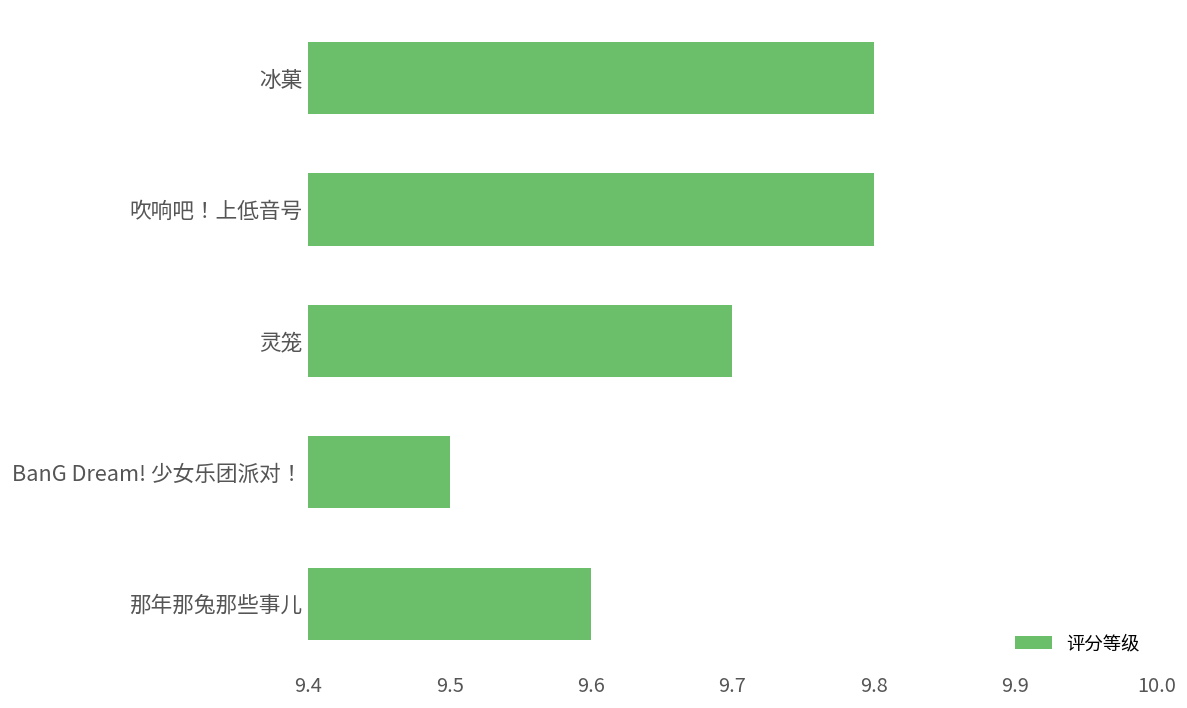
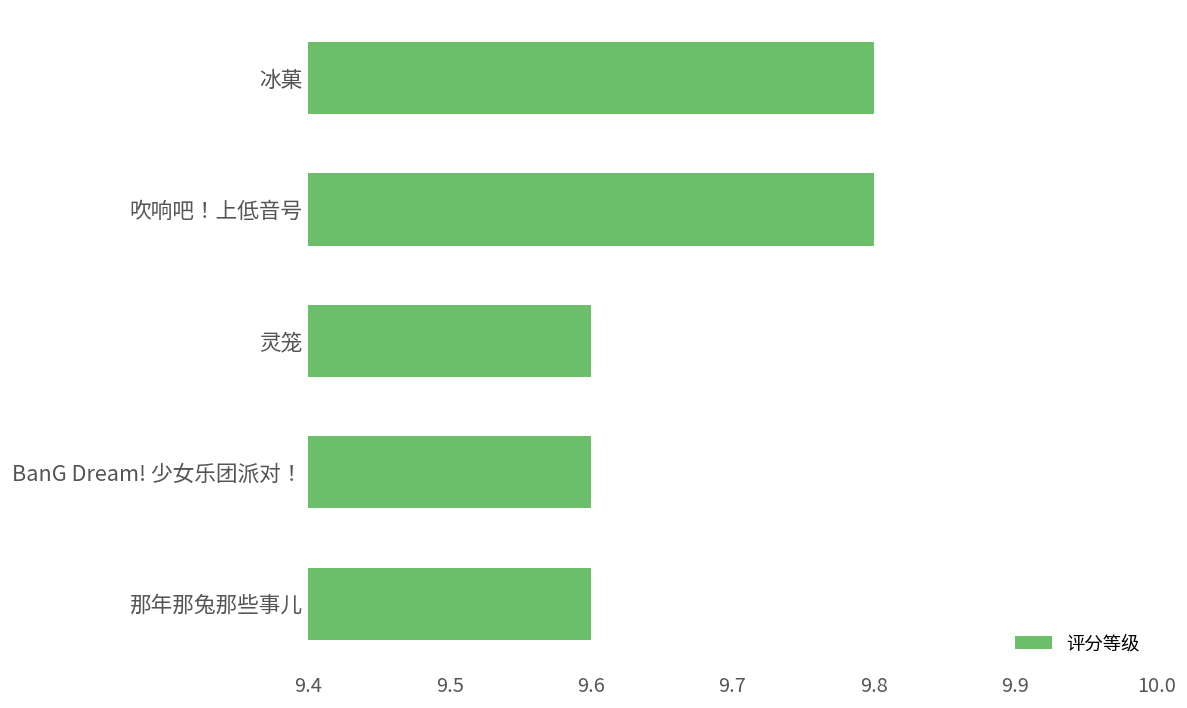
灵笼: 9.7 -> 9.6
BanG Dream! 少女乐团派对！: 9.5 -> 9.6
